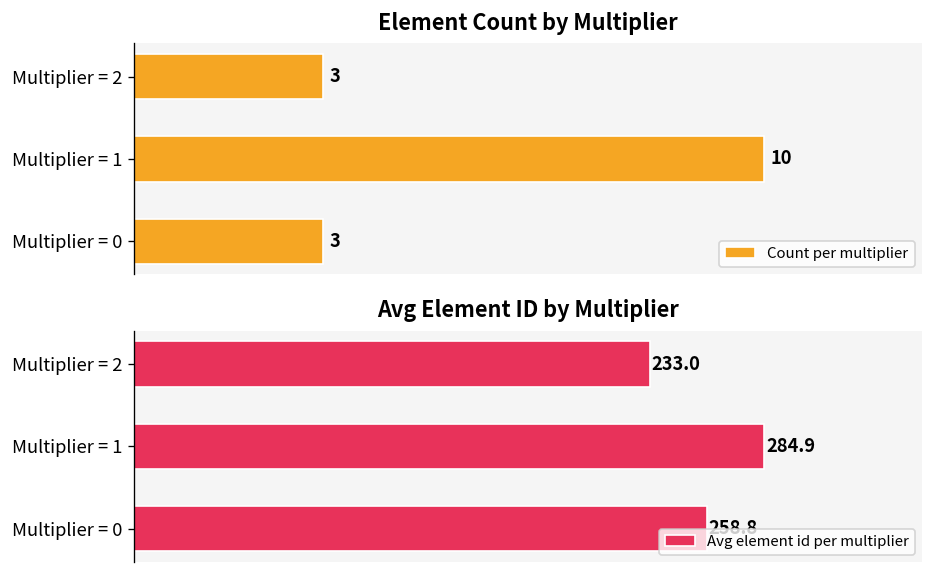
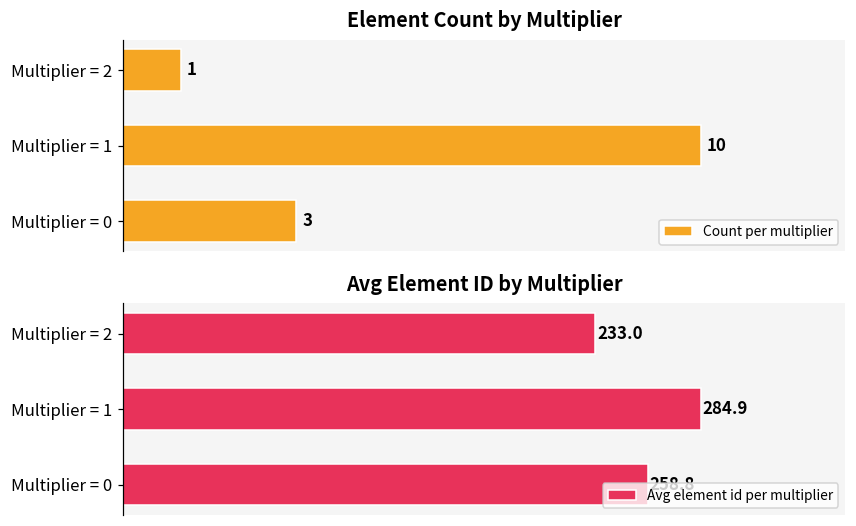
Element Count by Multiplier, Multiplier = 2: 3 -> 1
